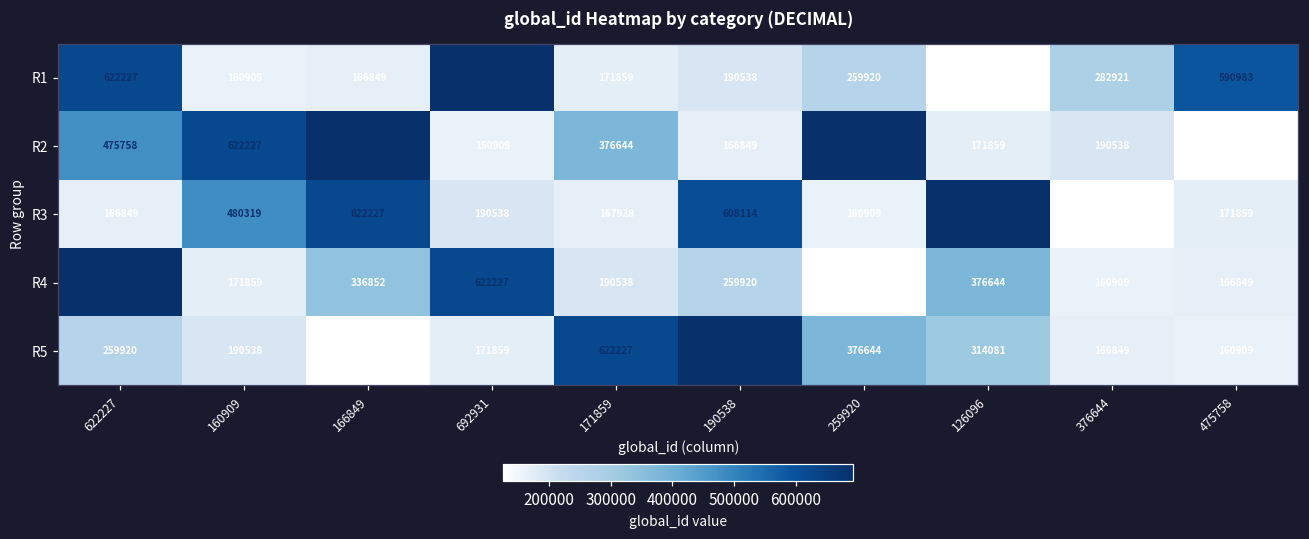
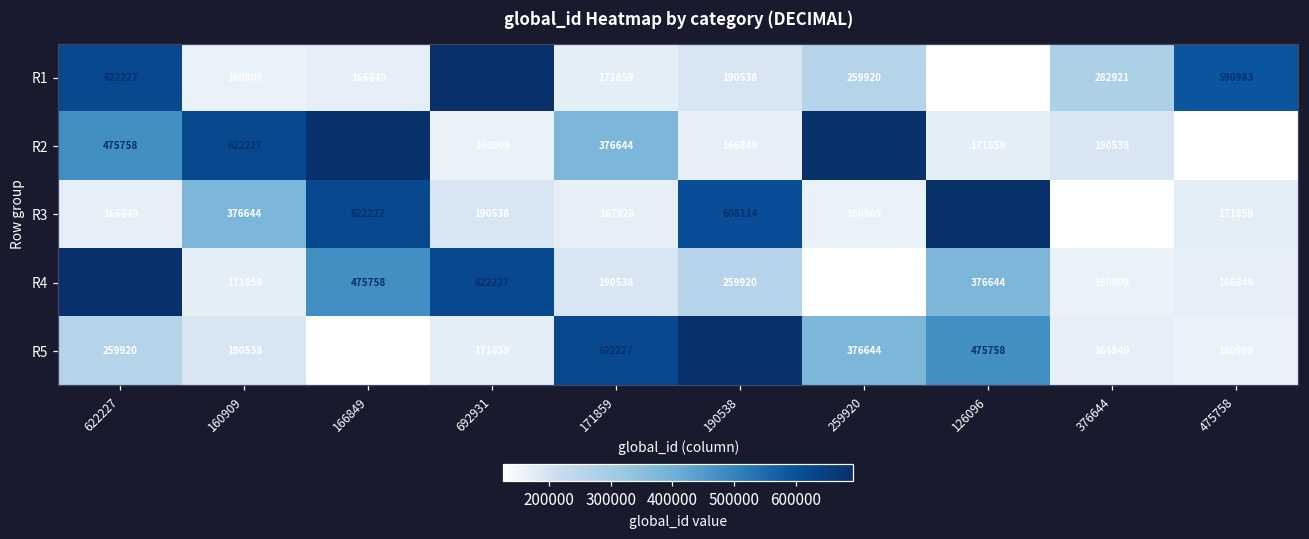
R3, 160909: 480319 -> 376644
R4, 166849: 336852 -> 475758
R5, 126096: 314081 -> 475758
